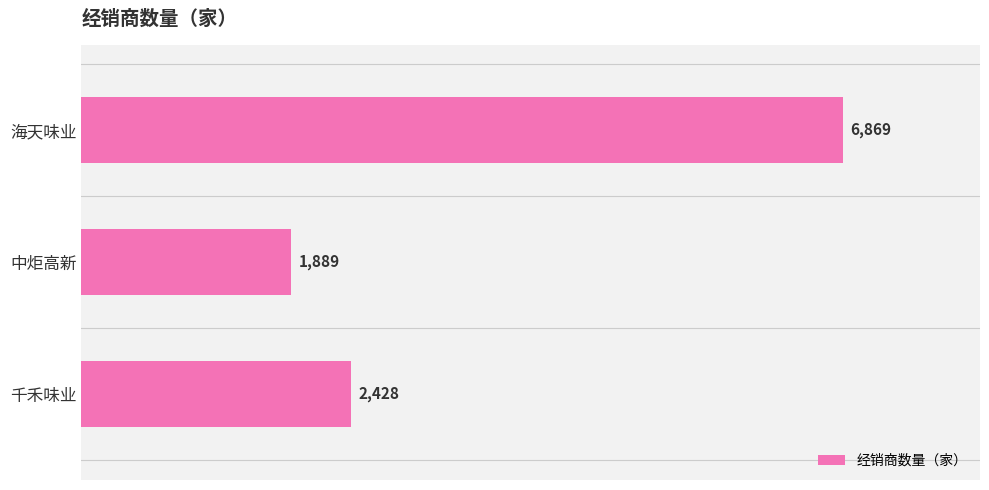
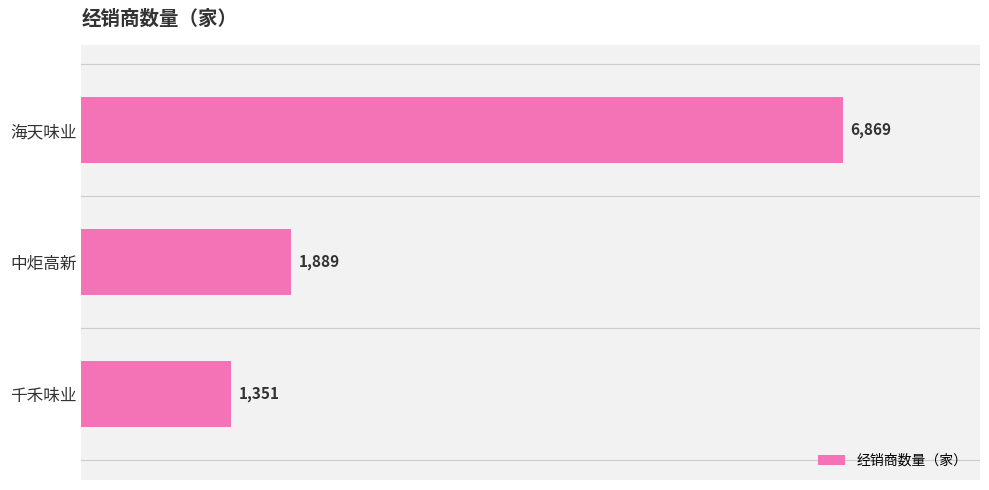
千禾味业: 2,428 -> 1,351
